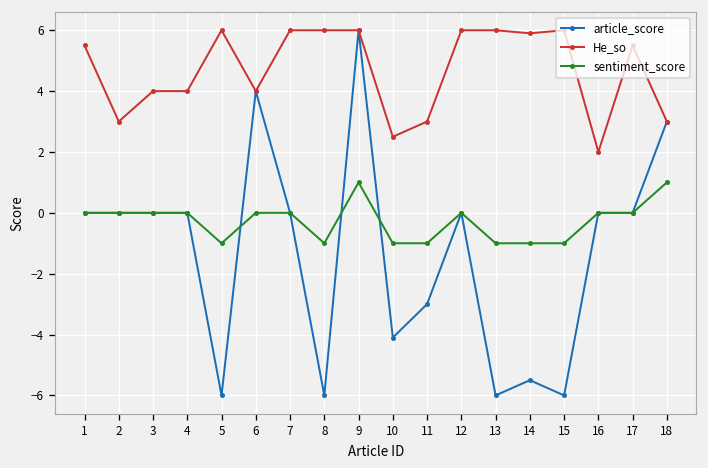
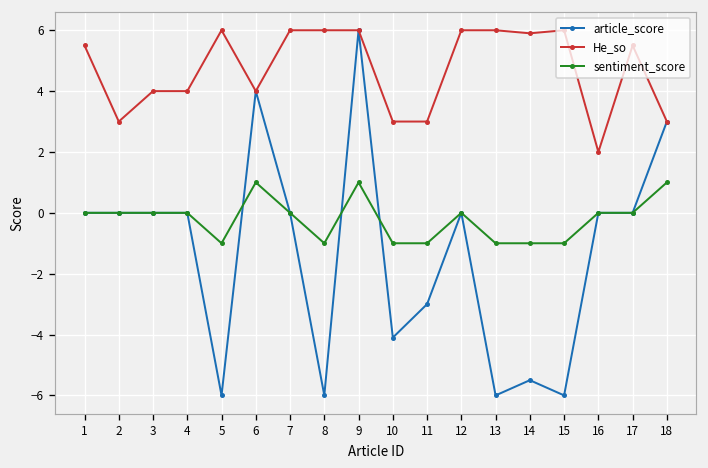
sentiment_score, 6: 0 -> 1
He_so, 10: 2.5 -> 3.0
